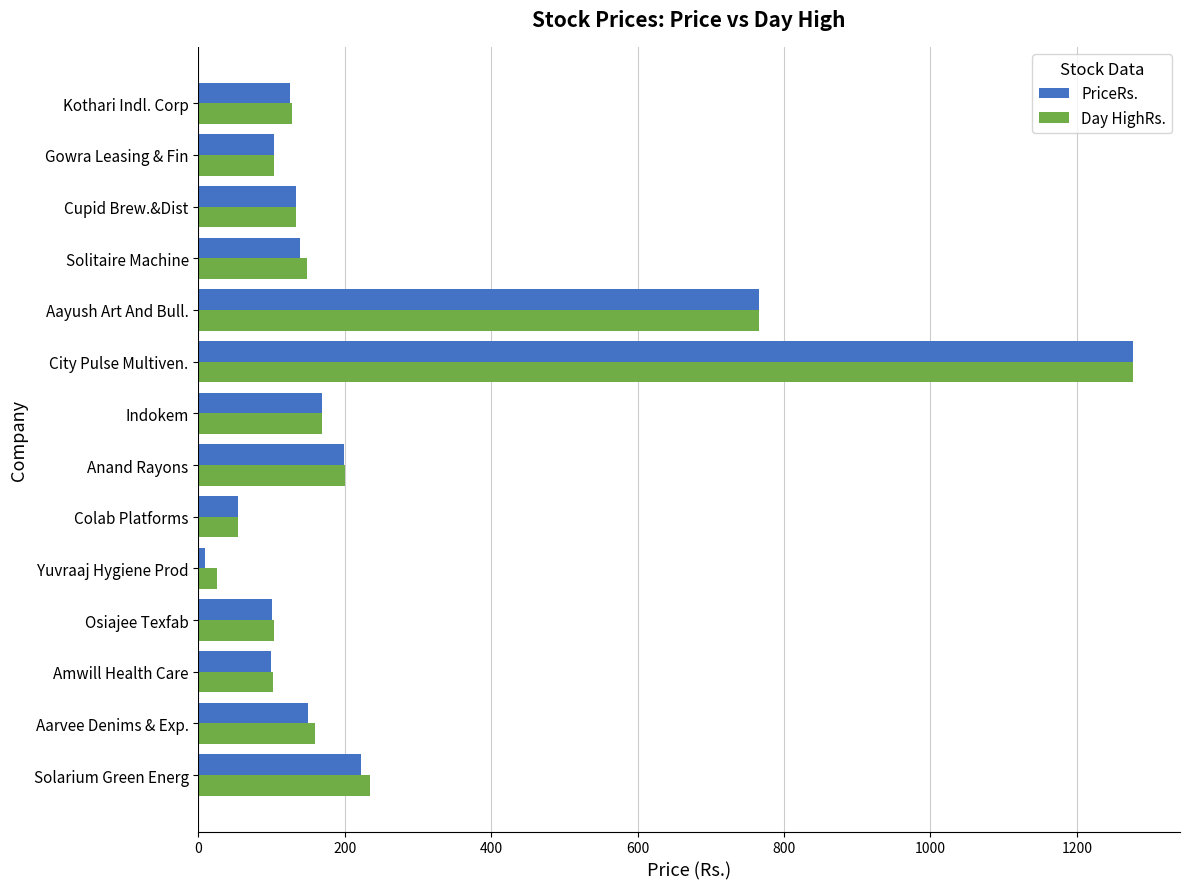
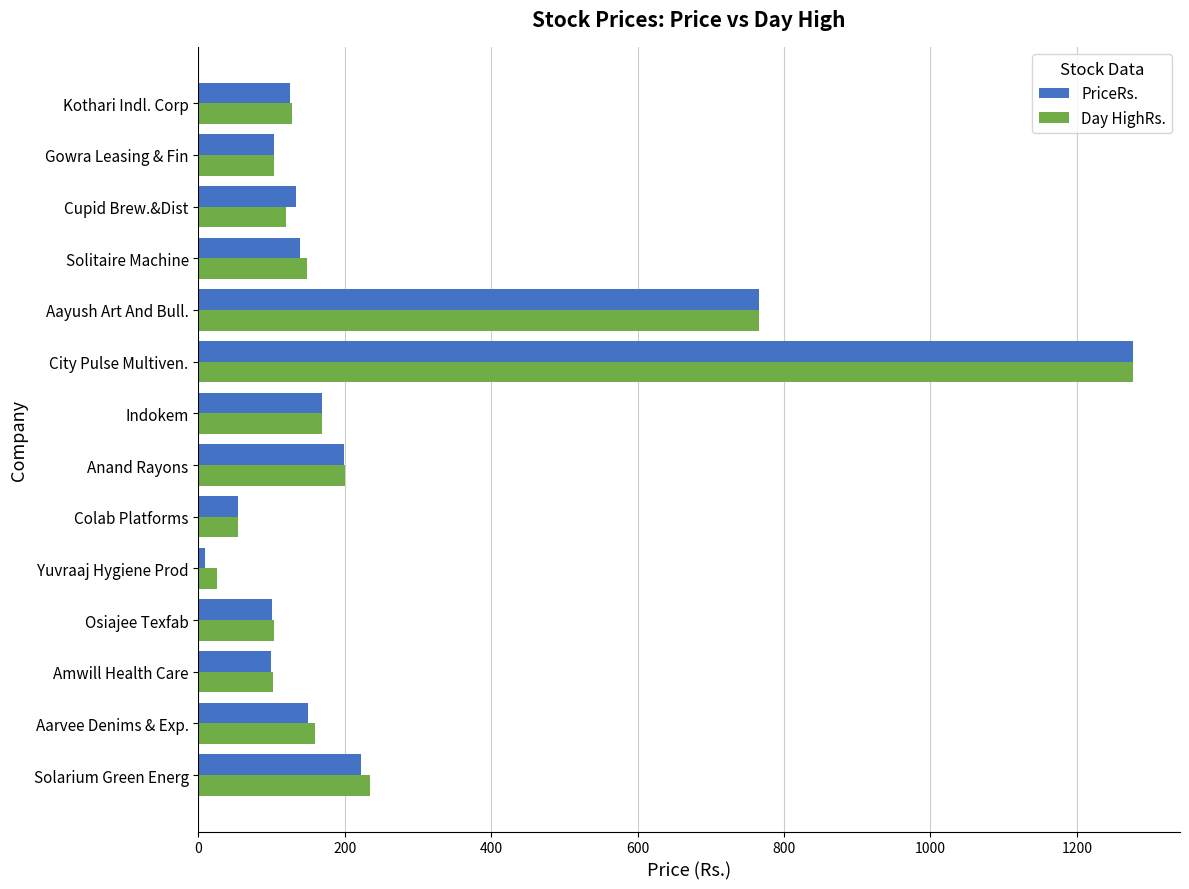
Day HighRs., Cupid Brew.&Dist: 130 -> 120
